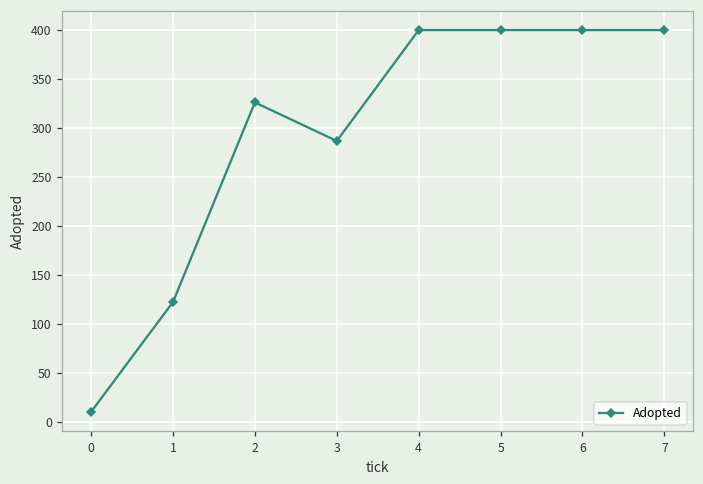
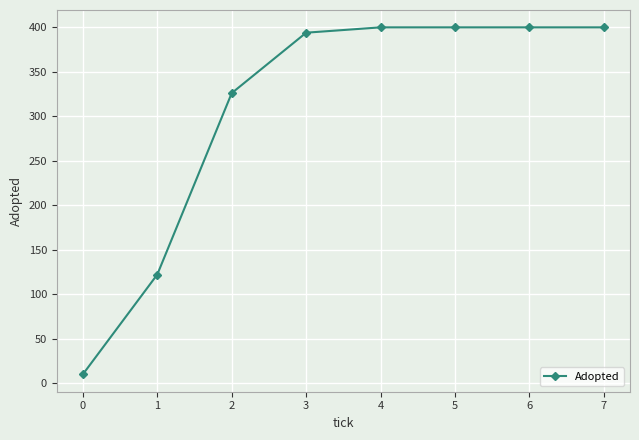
3: 290 -> 390
